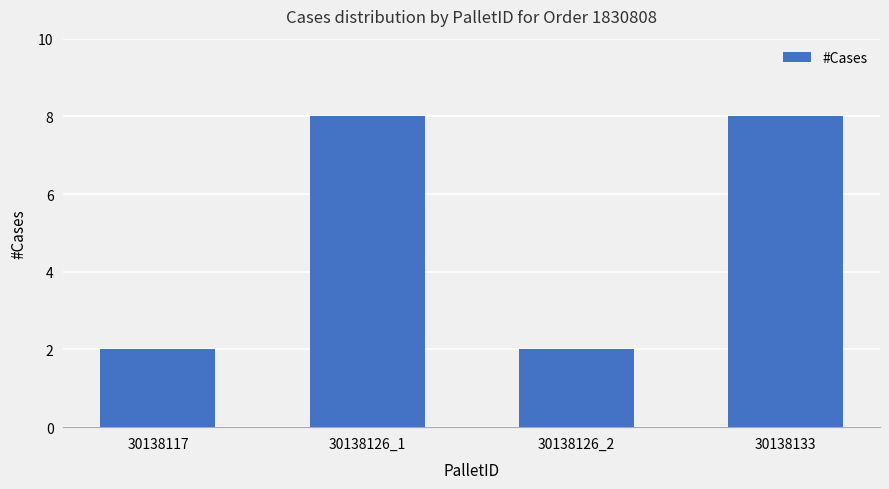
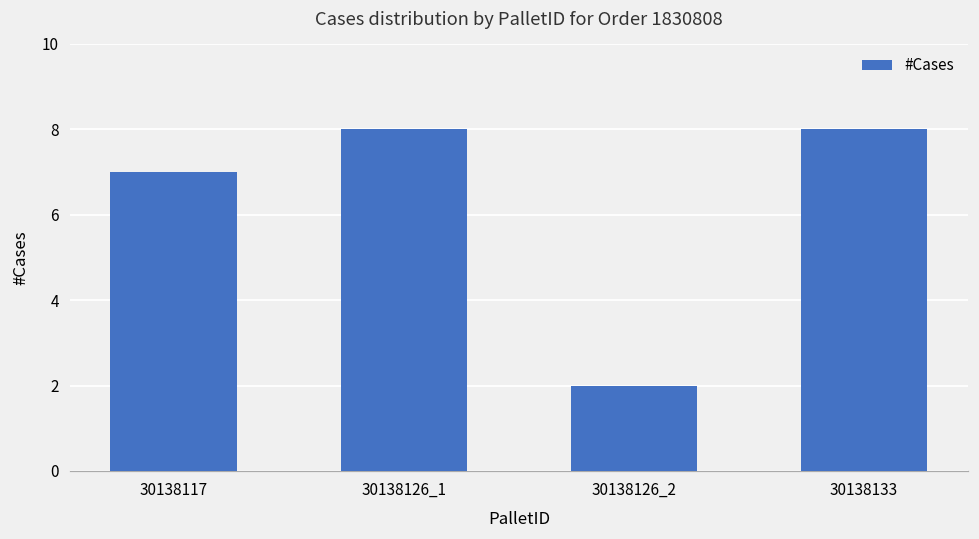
30138117: 2 -> 7
